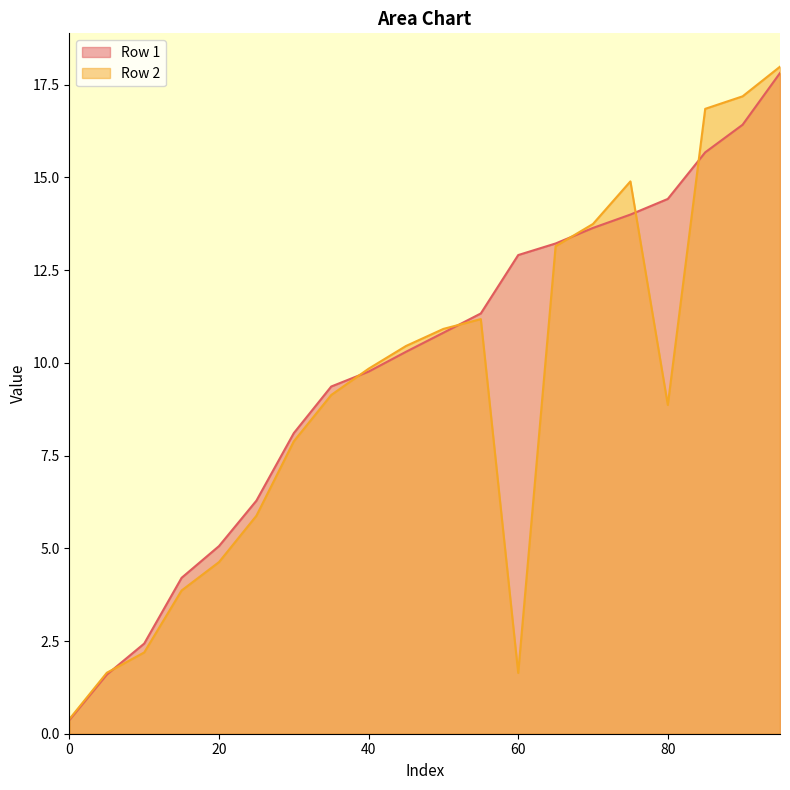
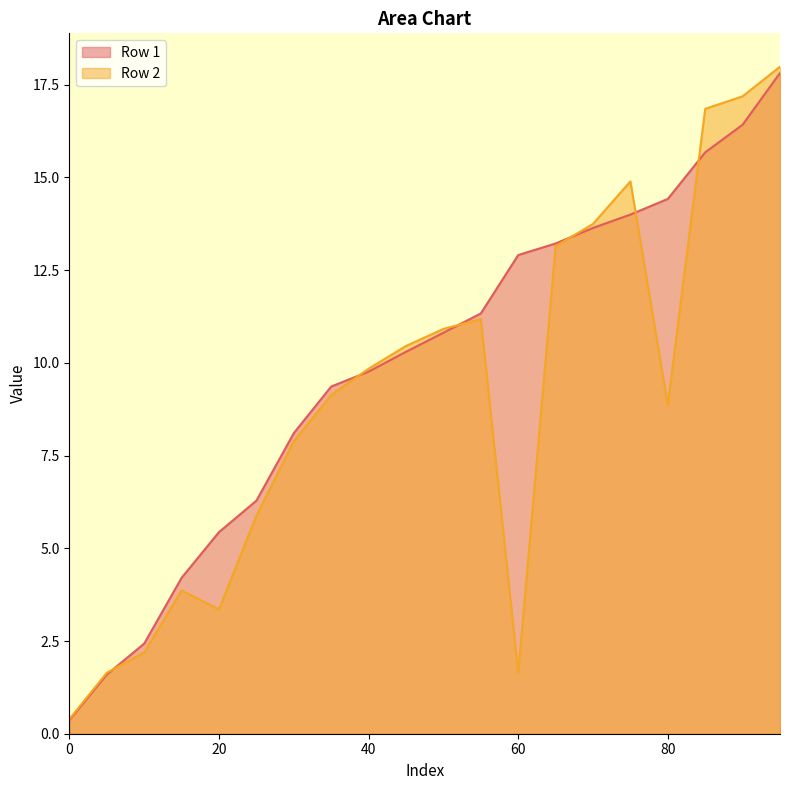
Row 1, 20: 5.1 -> 5.4
Row 2, 20: 4.6 -> 3.4
